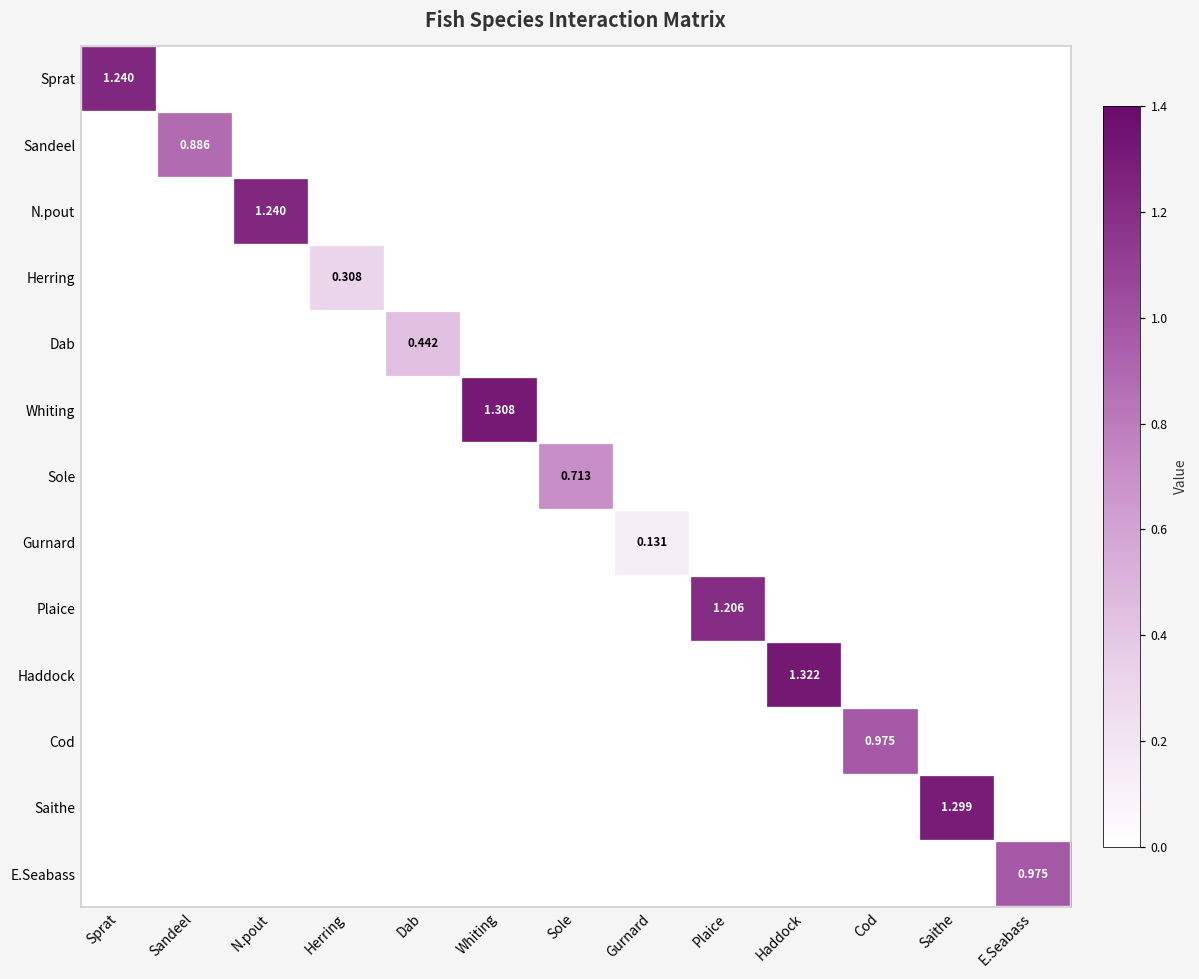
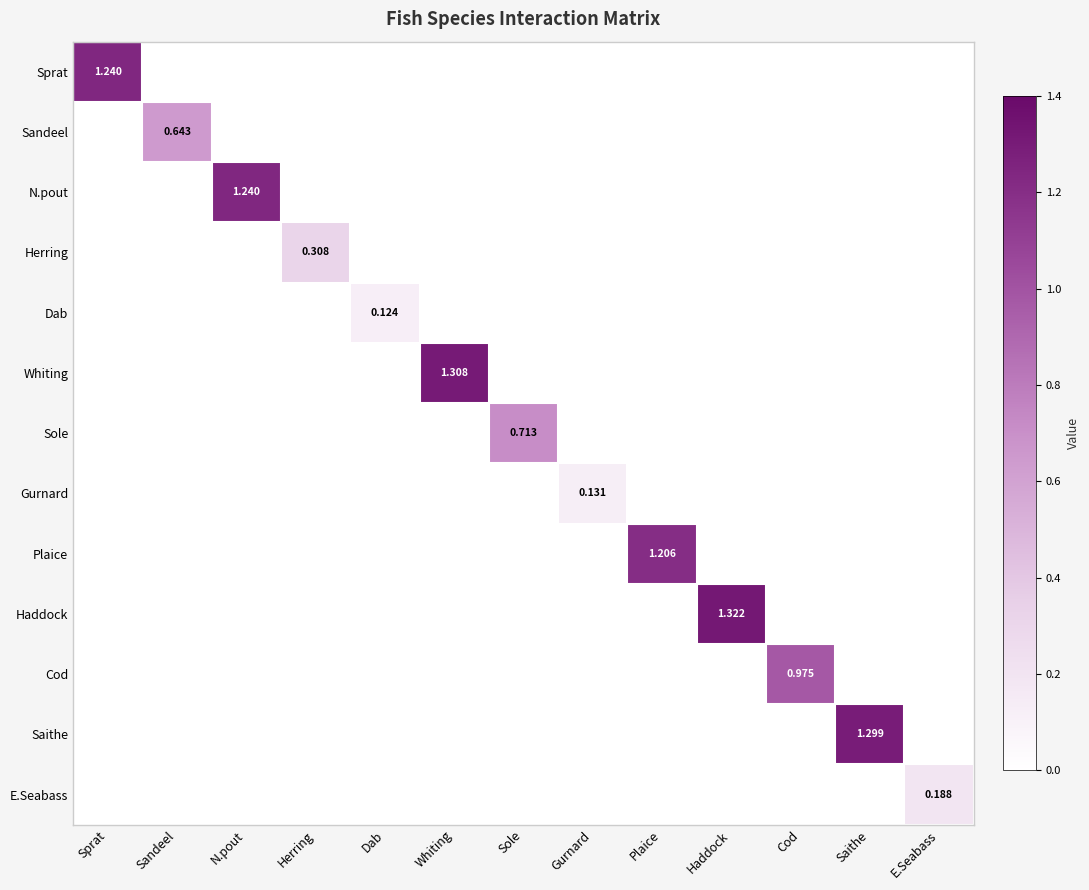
Sandeel, Sandeel: 0.886 -> 0.643
Dab, Dab: 0.442 -> 0.124
E.Seabass, E.Seabass: 0.975 -> 0.188
